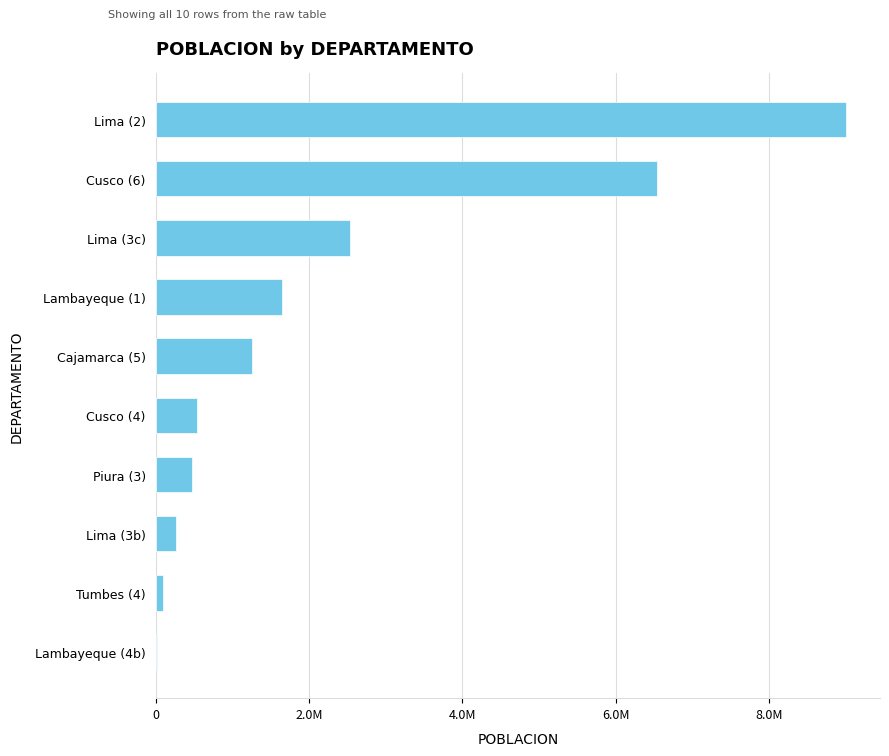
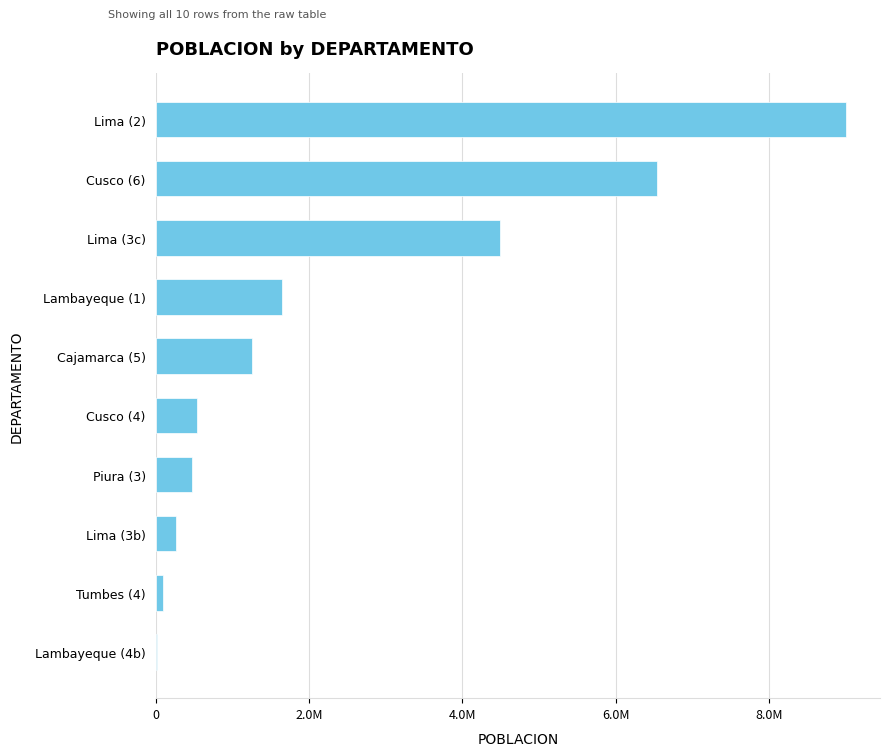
Lima (3c): 2500000 -> 4500000
